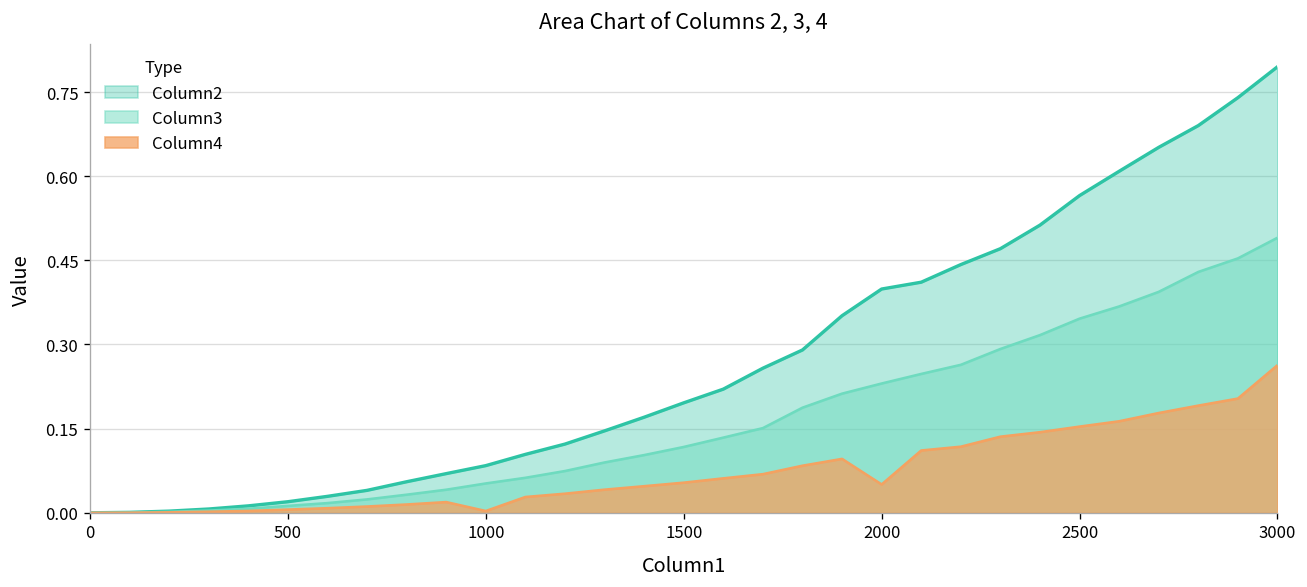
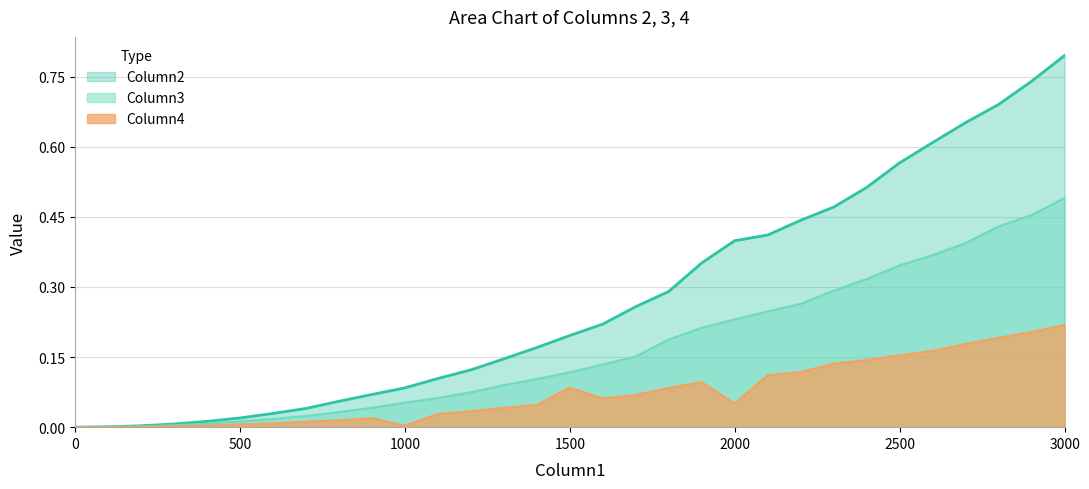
Column4, 1500: 0.05 -> 0.08
Column4, 3000: 0.26 -> 0.22
